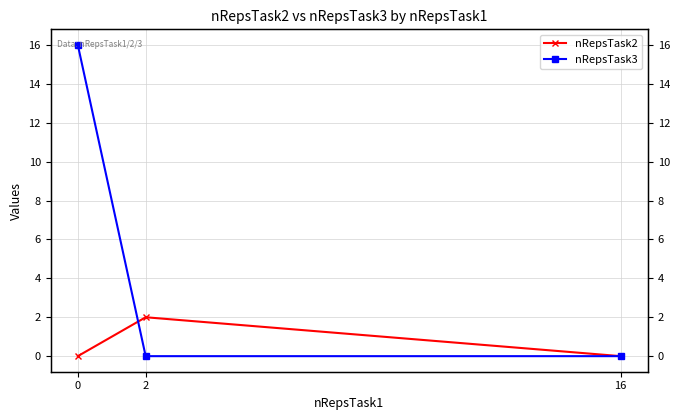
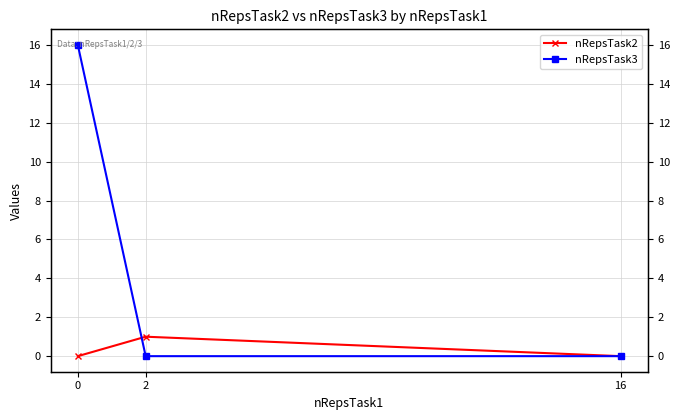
nRepsTask2, 2: 2 -> 1
